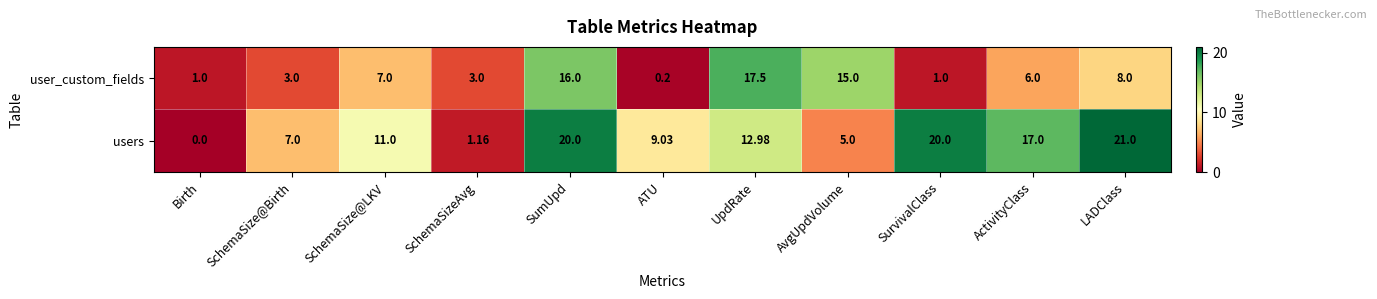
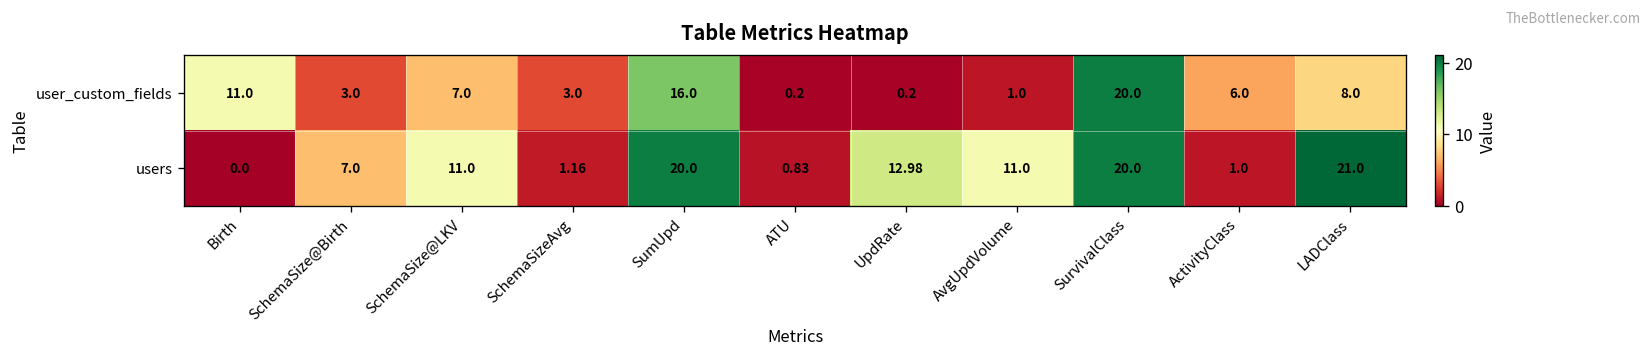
user_custom_fields, Birth: 1.0 -> 11.0
user_custom_fields, UpdRate: 17.5 -> 0.2
user_custom_fields, AvgUpdVolume: 15.0 -> 1.0
user_custom_fields, SurvivalClass: 1.0 -> 20.0
users, ATU: 9.03 -> 0.83
users, AvgUpdVolume: 5.0 -> 11.0
users, ActivityClass: 17.0 -> 1.0
